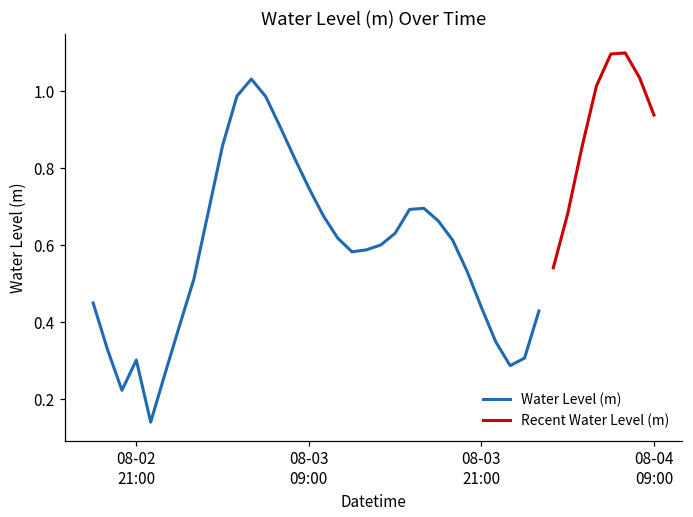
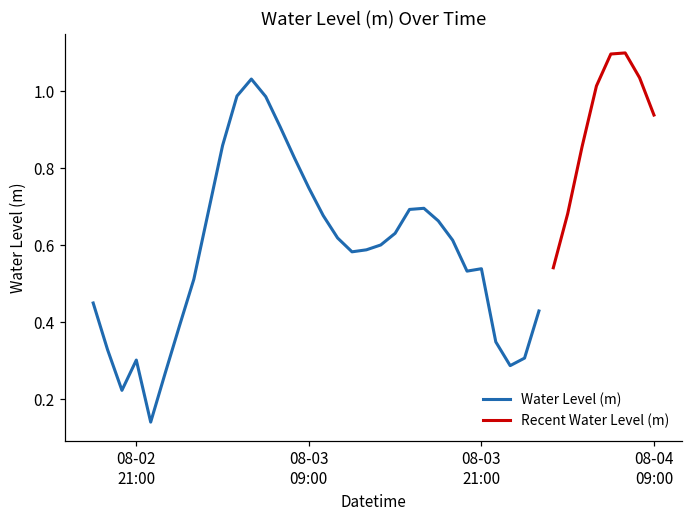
Water Level (m), 08-03 21:00: 0.44 -> 0.54
